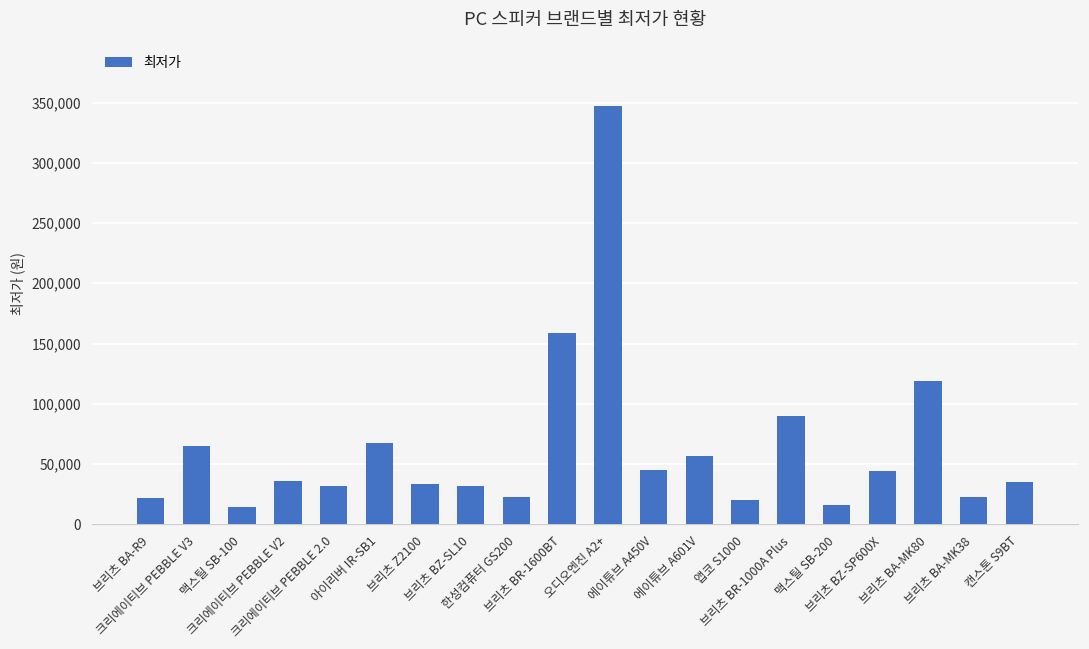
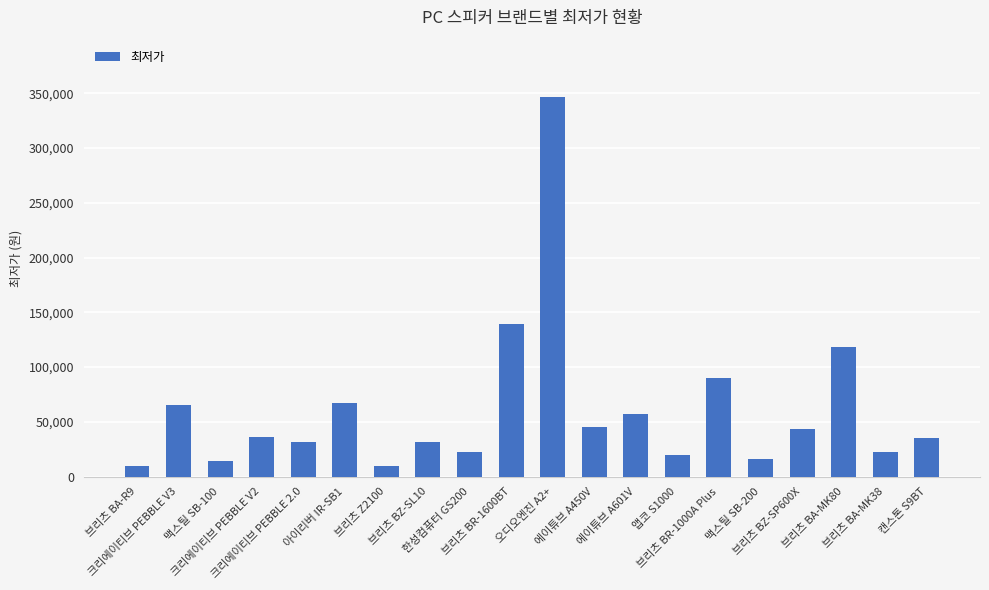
브리츠 BA-R9: 22,000 -> 9,000
브리츠 Z2100: 33,000 -> 10,000
브리츠 BR-1600BT: 158,000 -> 139,000
